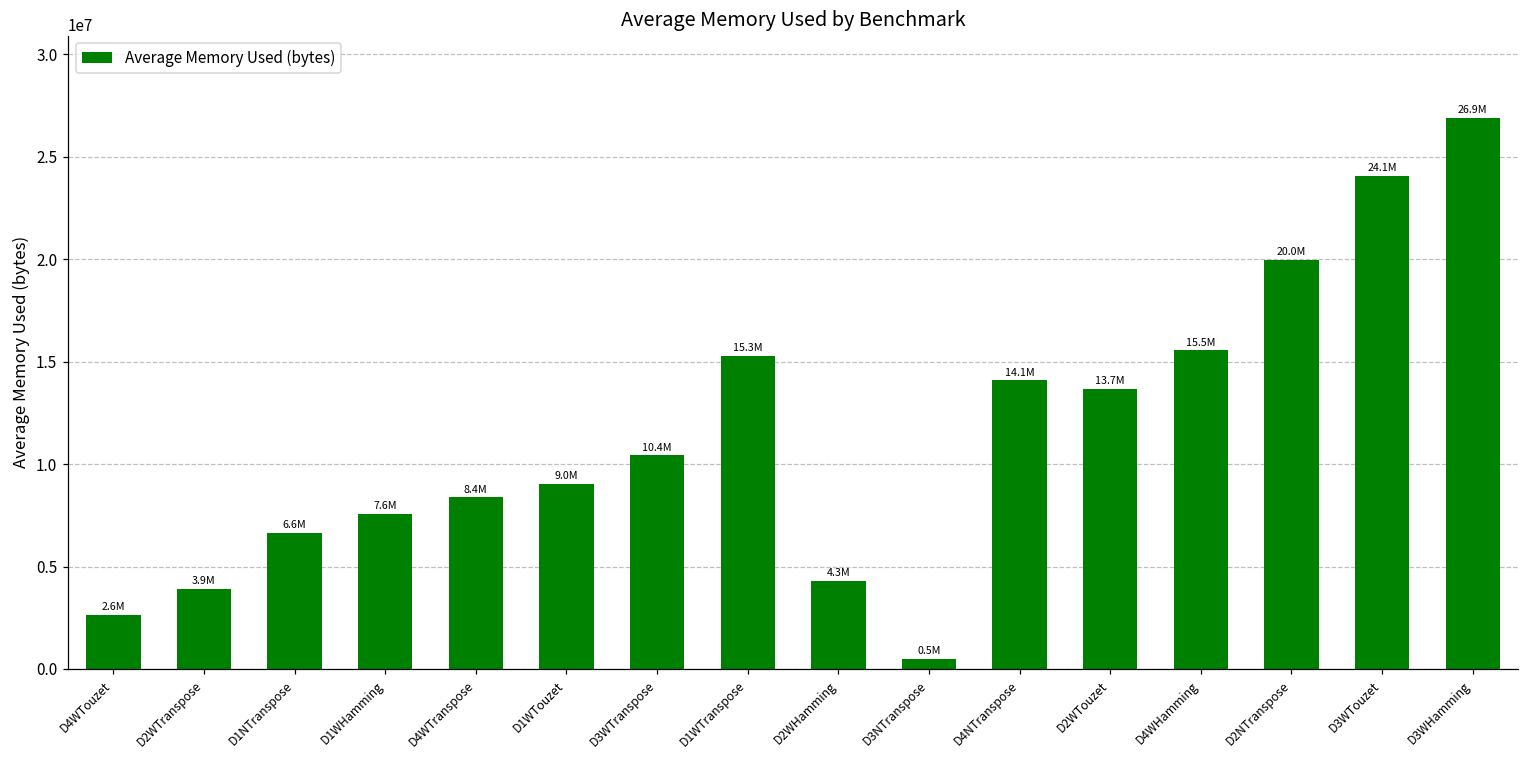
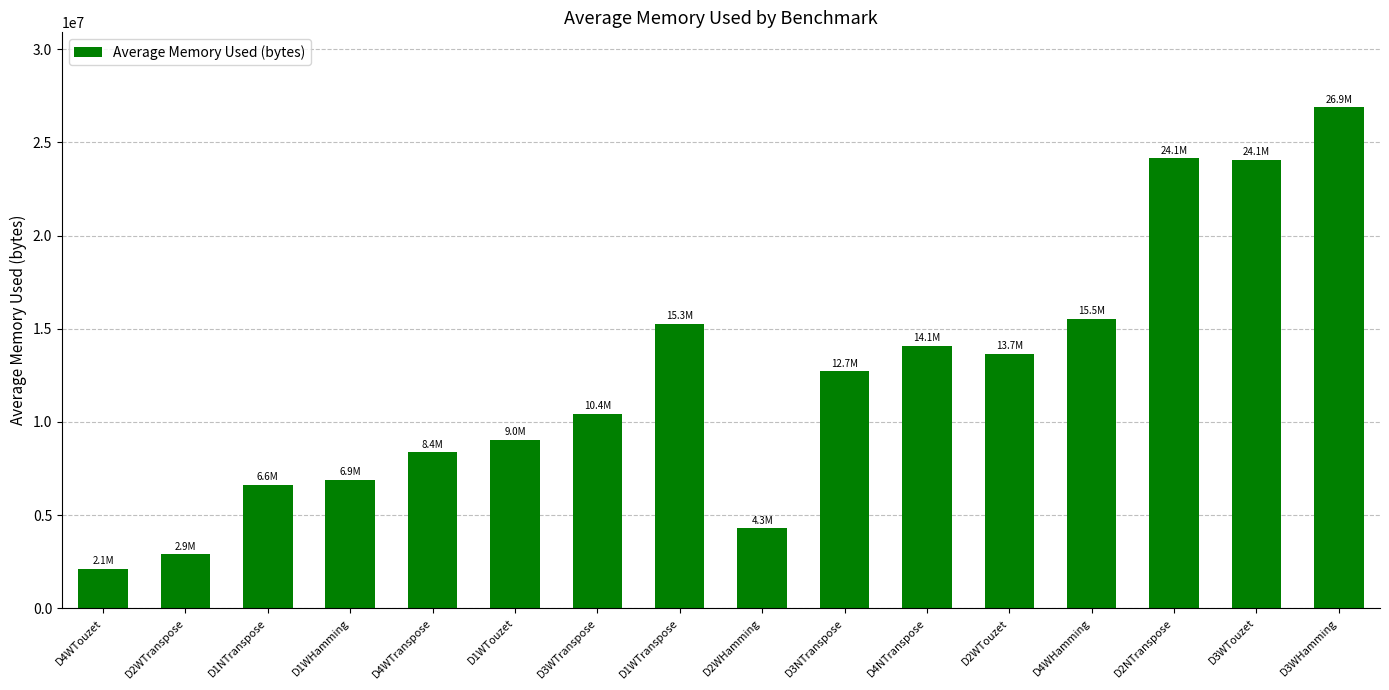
D4WTouzet: 2.6M -> 2.1M
D2WTranspose: 3.9M -> 2.9M
D1WHamming: 7.6M -> 6.9M
D3NTranspose: 0.5M -> 12.7M
D2NTranspose: 20.0M -> 24.1M
